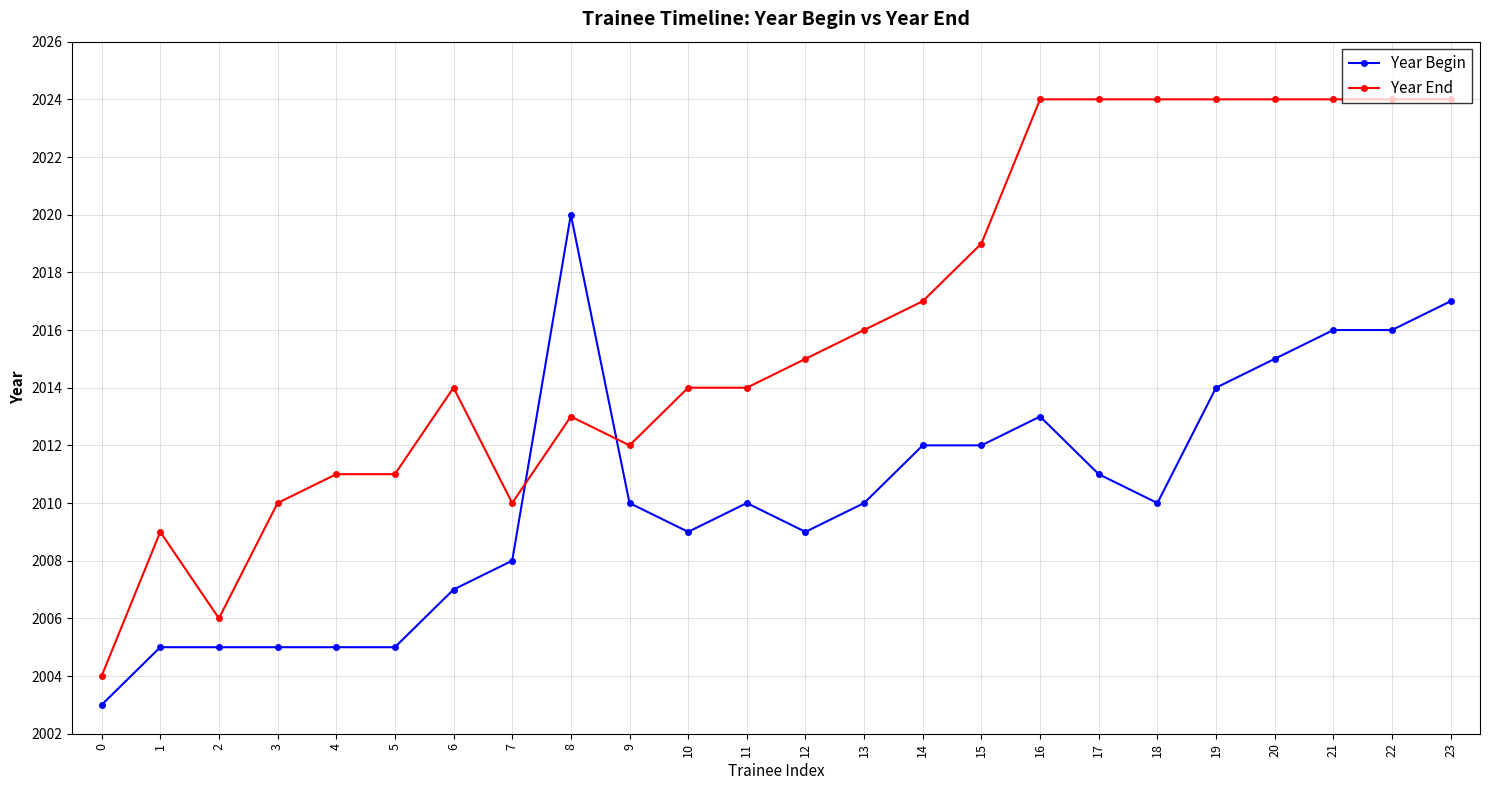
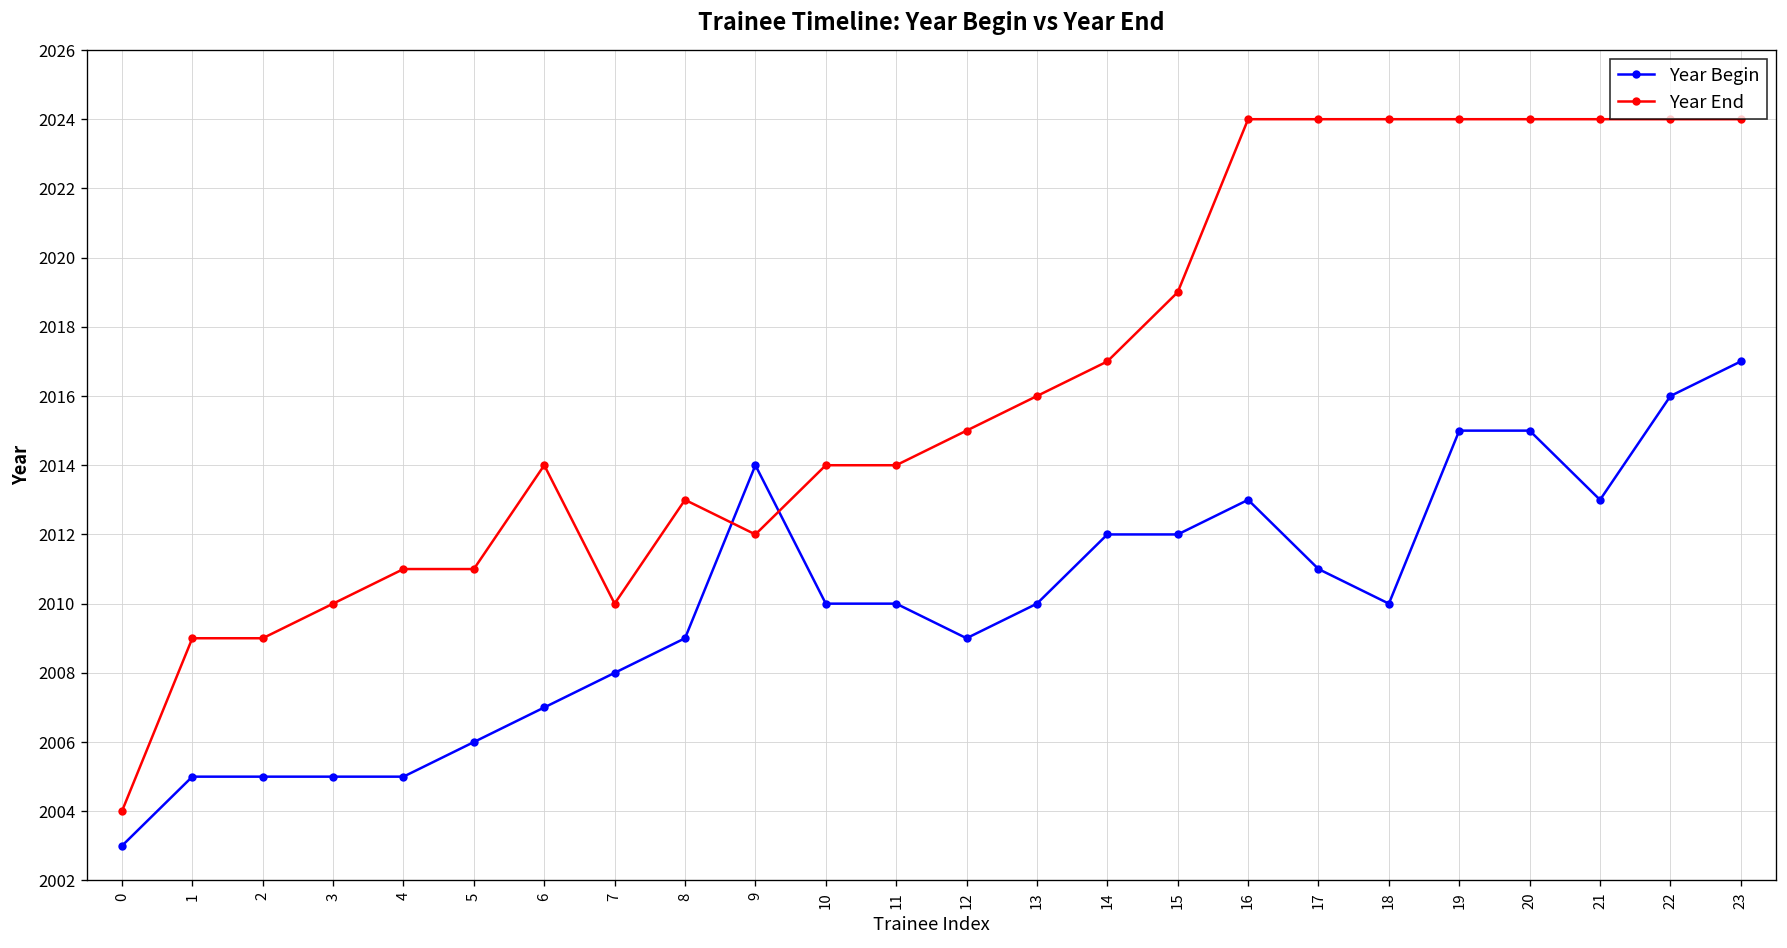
Year End, 2: 2006 -> 2009
Year Begin, 5: 2005 -> 2006
Year Begin, 8: 2020 -> 2009
Year Begin, 9: 2010 -> 2014
Year Begin, 10: 2009 -> 2010
Year Begin, 19: 2014 -> 2015
Year Begin, 21: 2016 -> 2013
